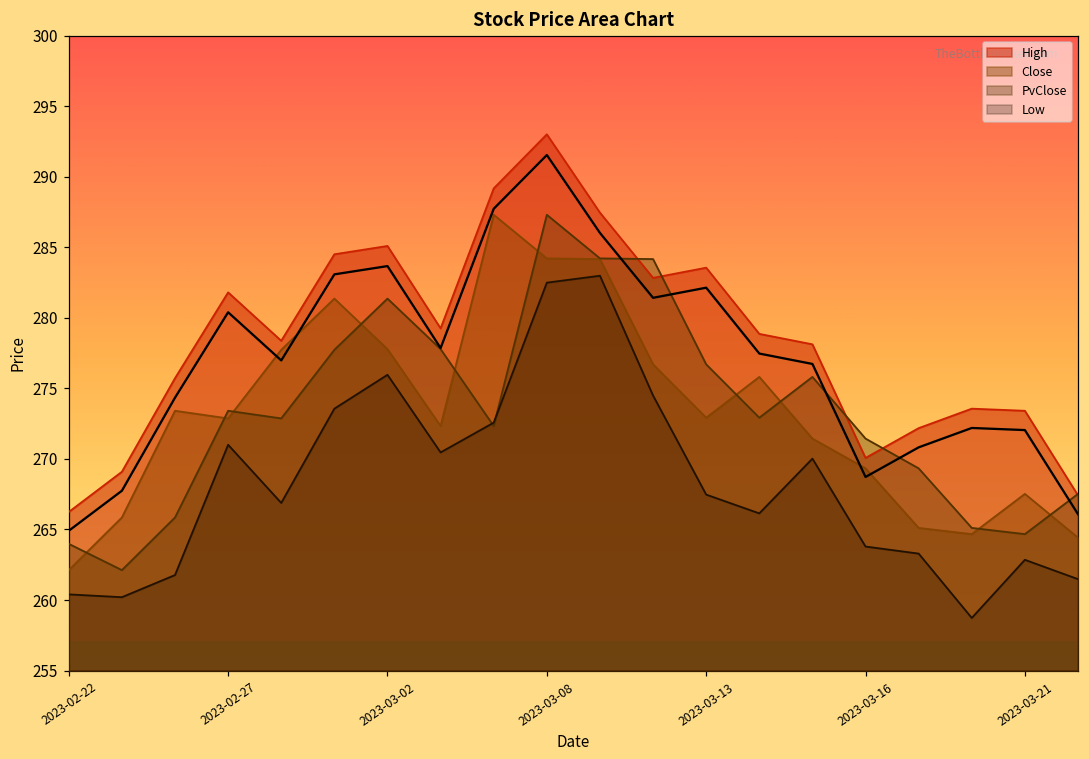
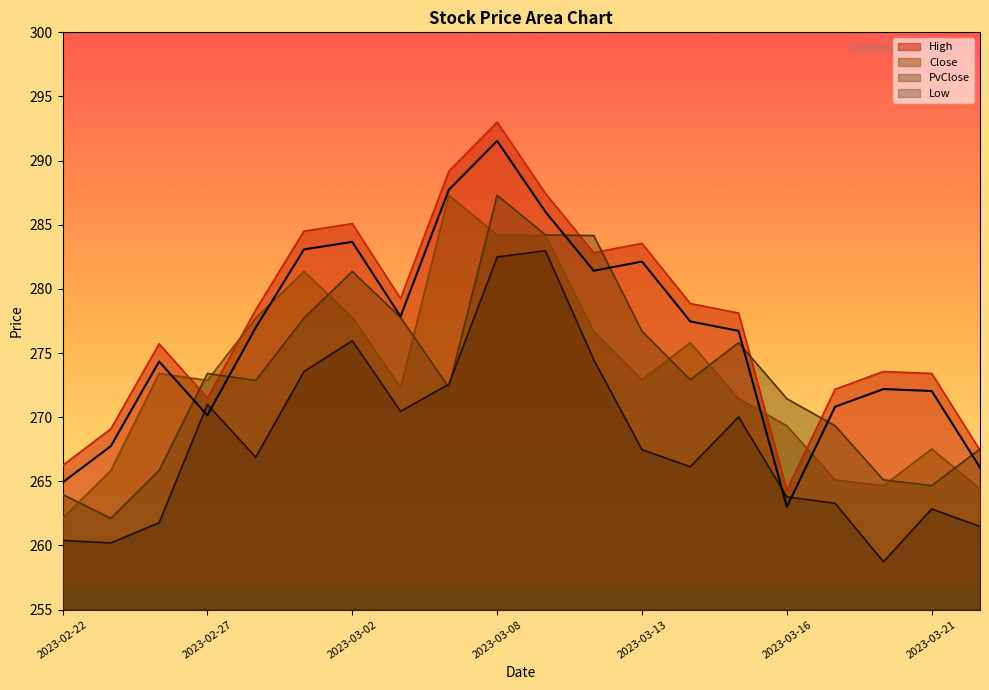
High, 2023-02-27: 281.8 -> 271.5
High, 2023-03-16: 270.1 -> 264.3
